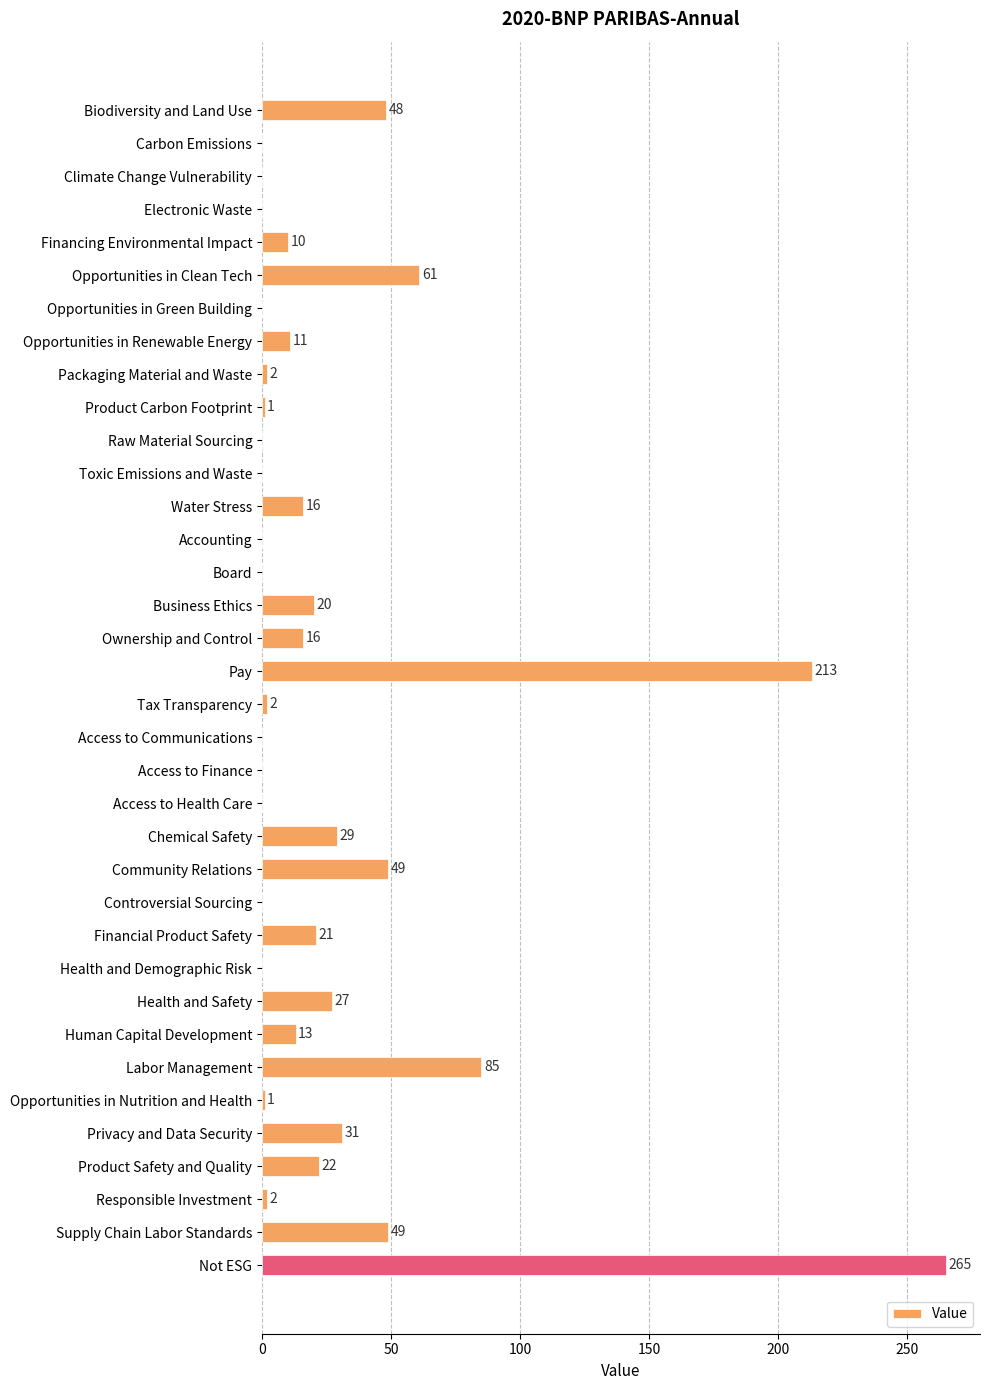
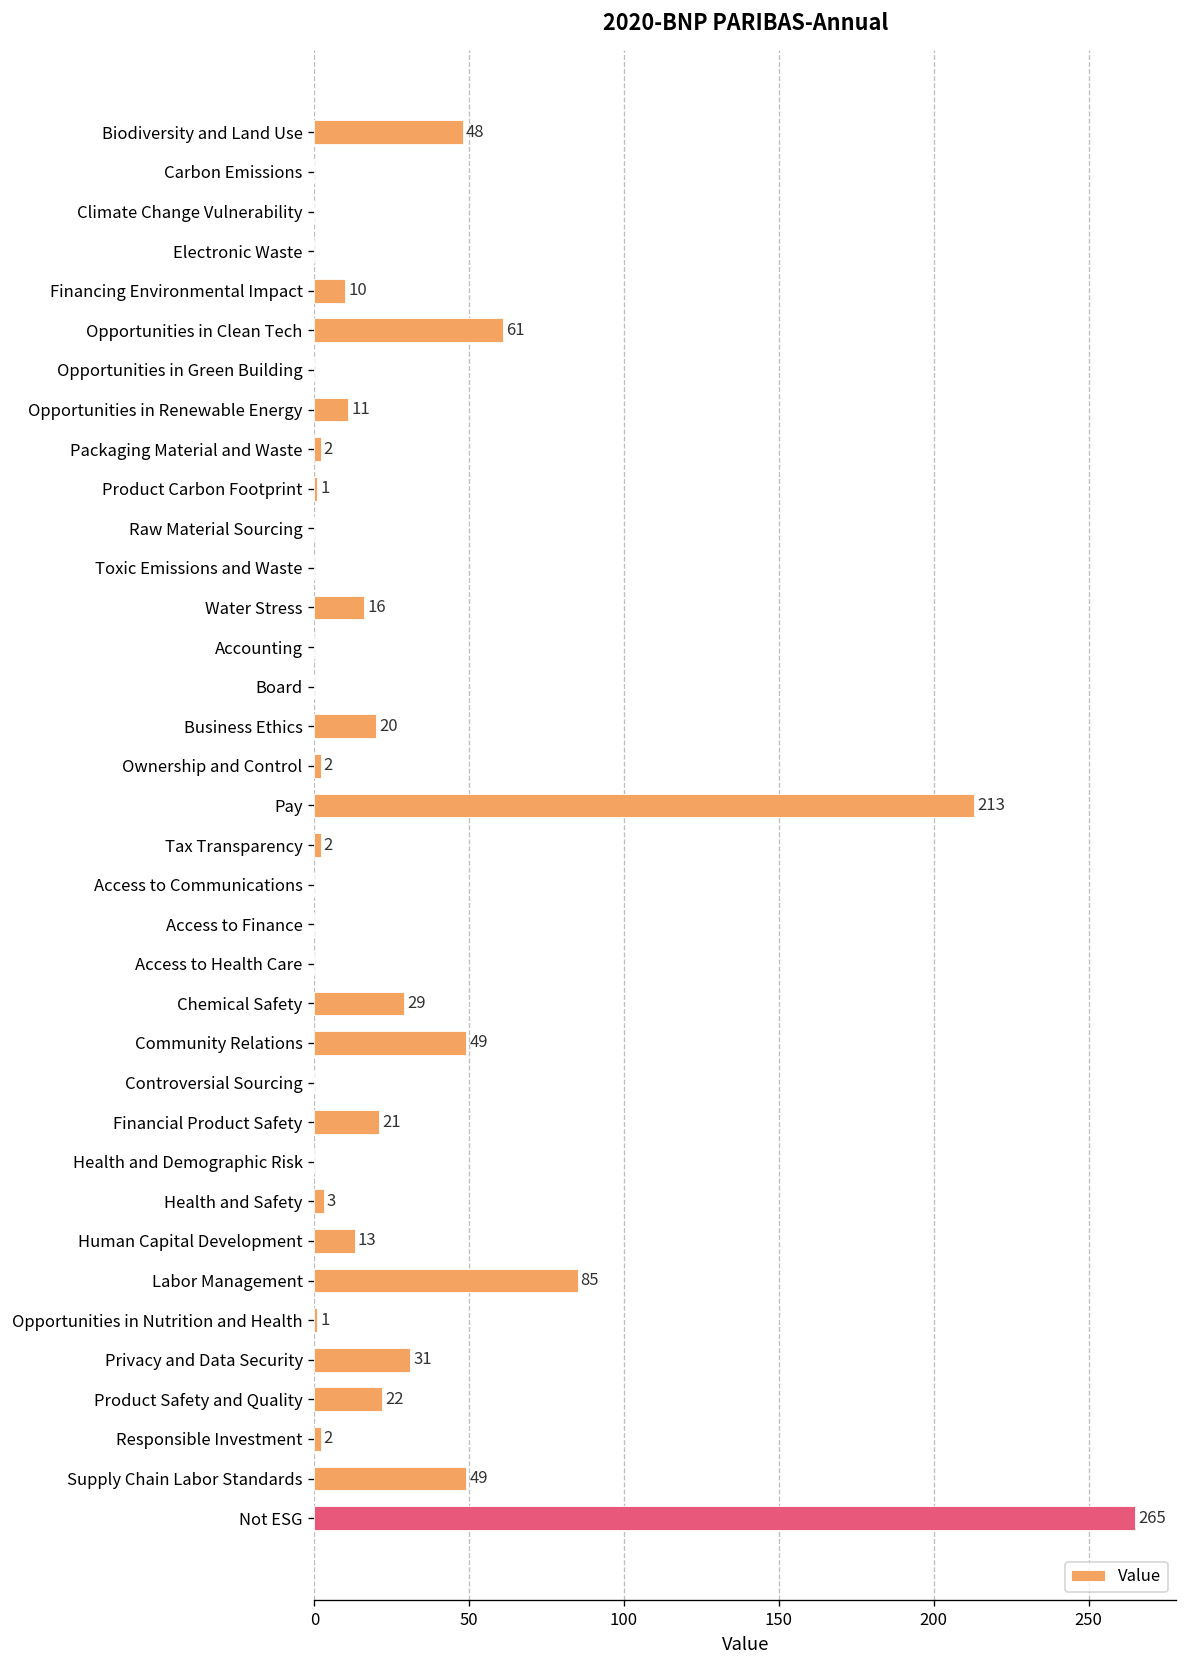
Ownership and Control: 16 -> 2
Health and Safety: 27 -> 3
